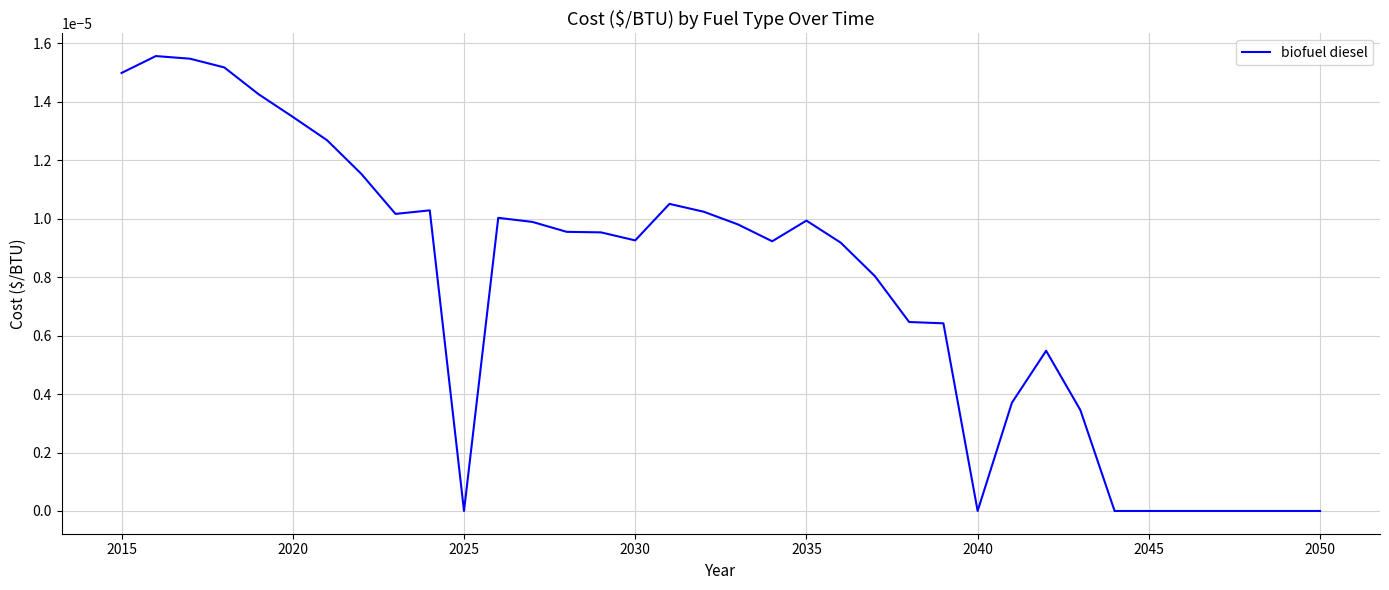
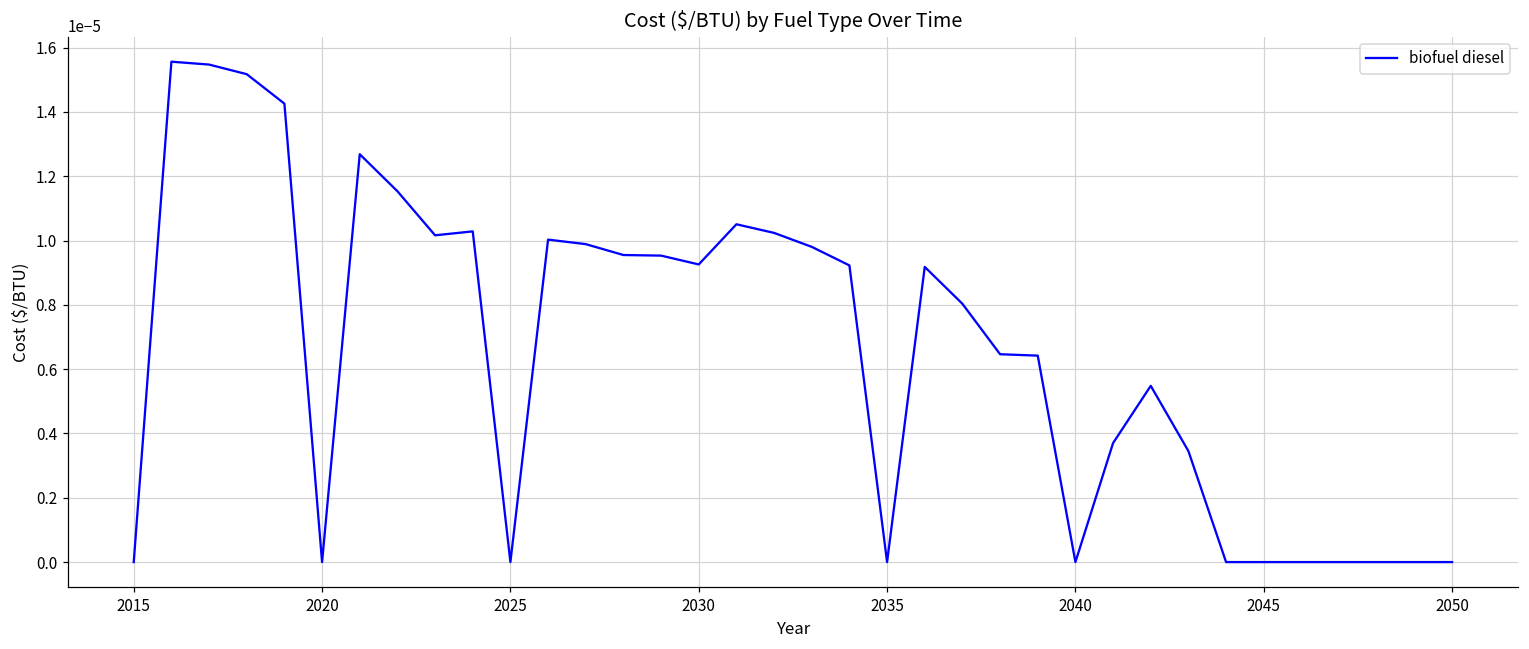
2015: 0.00001 -> 0.00000
2020: 0.00001 -> 0.00000
2035: 0.00001 -> 0.00000
